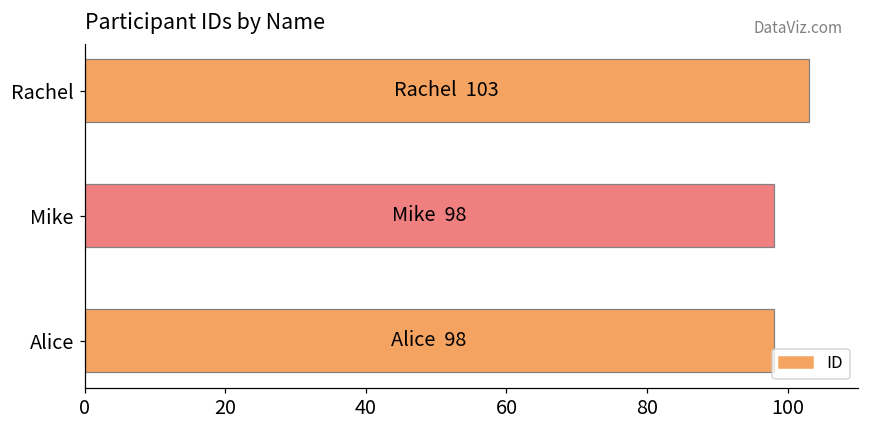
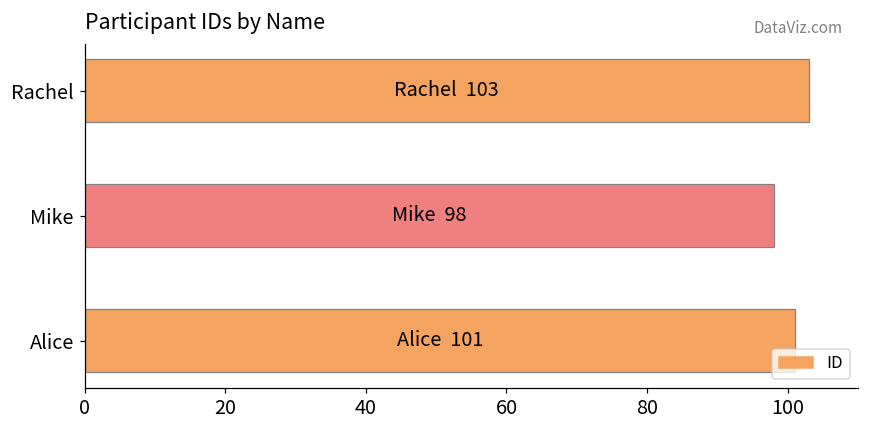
Alice: 98 -> 101
